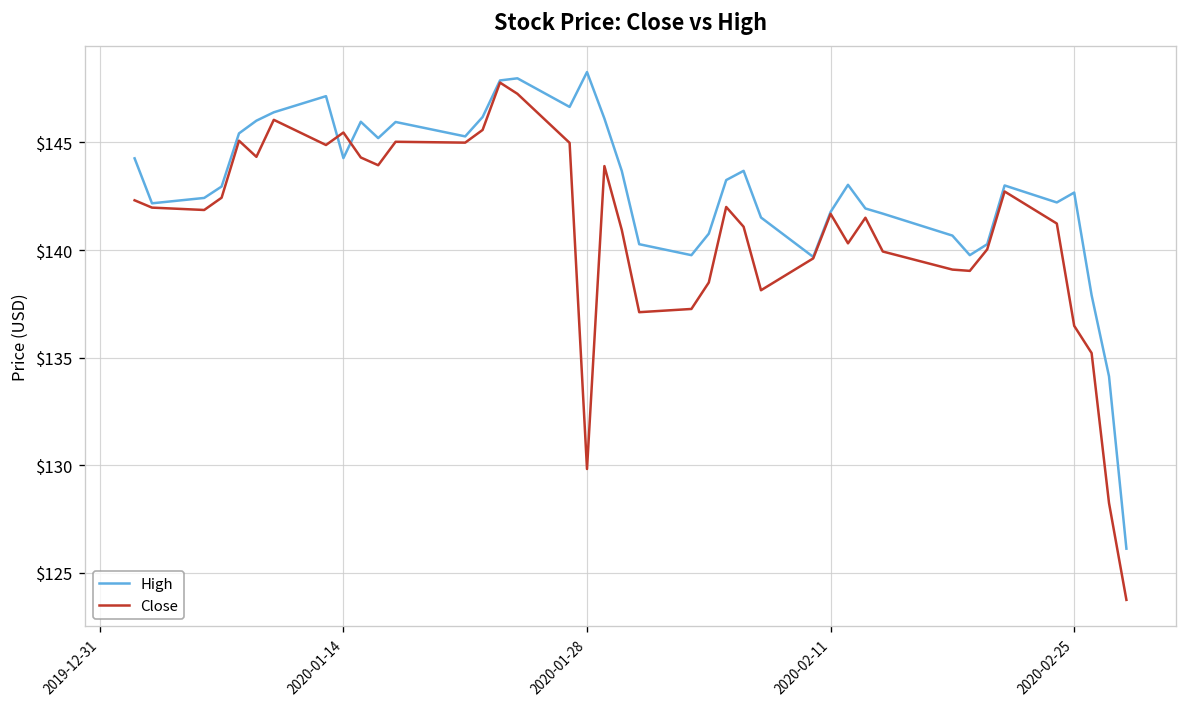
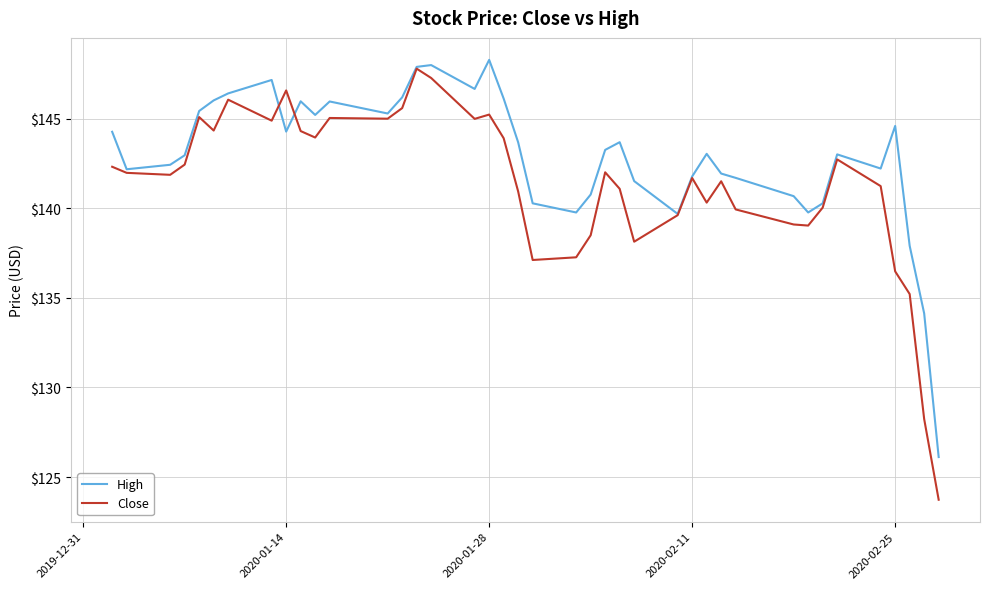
Close, 2020-01-14: $145.5 -> $146.6
Close, 2020-01-28: $129.8 -> $145.2
High, 2020-02-25: $142.7 -> $144.6
